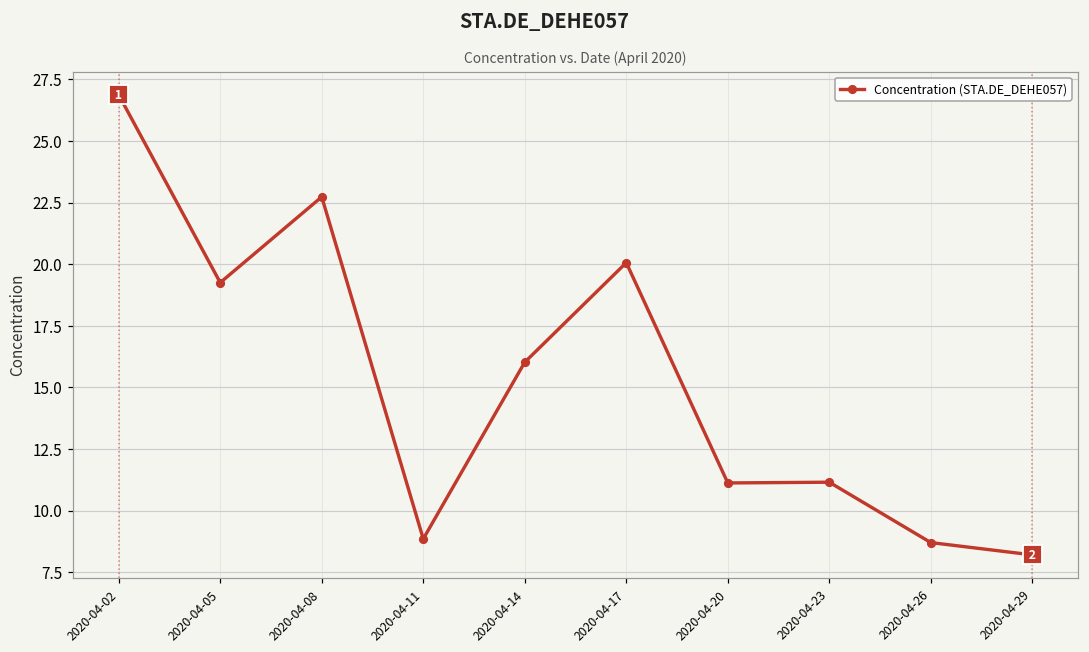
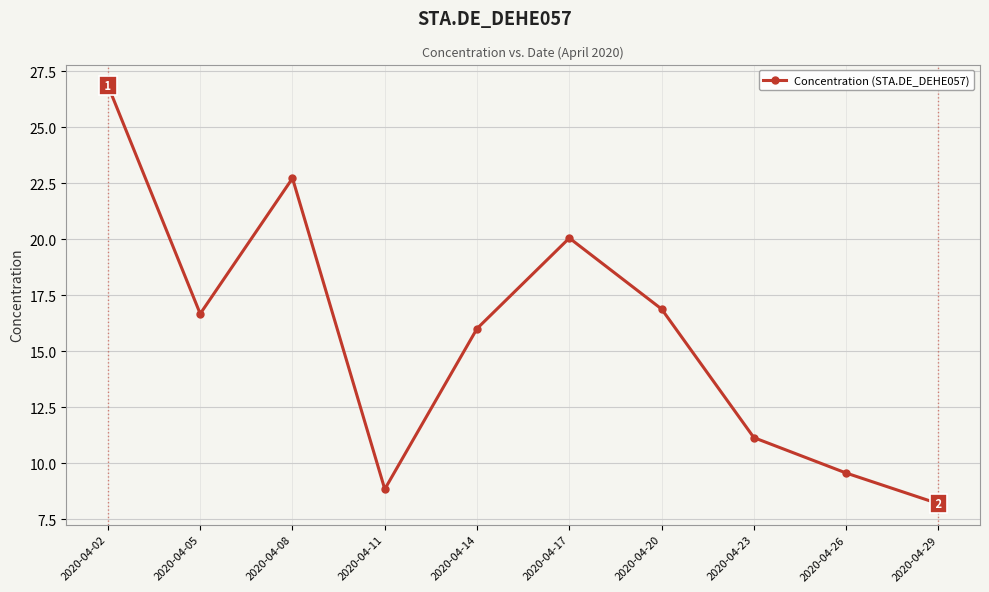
2020-04-05: 19.3 -> 16.7
2020-04-20: 11.1 -> 16.9
2020-04-26: 8.7 -> 9.6
